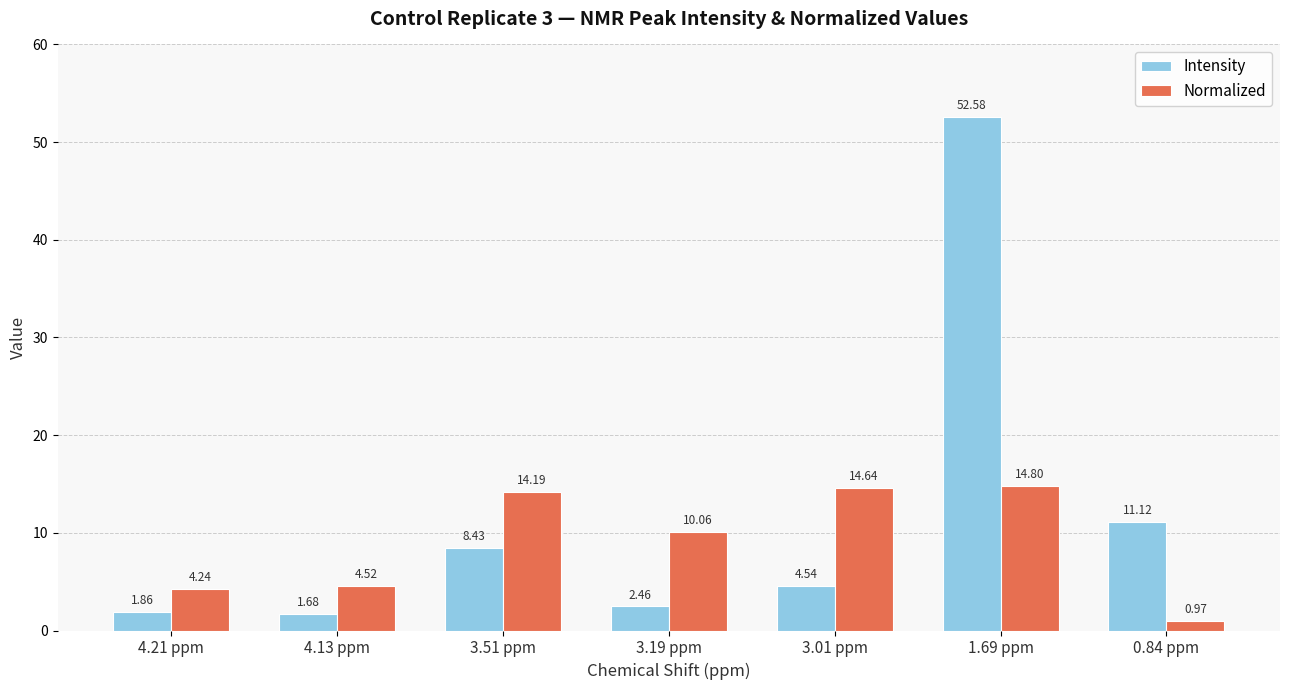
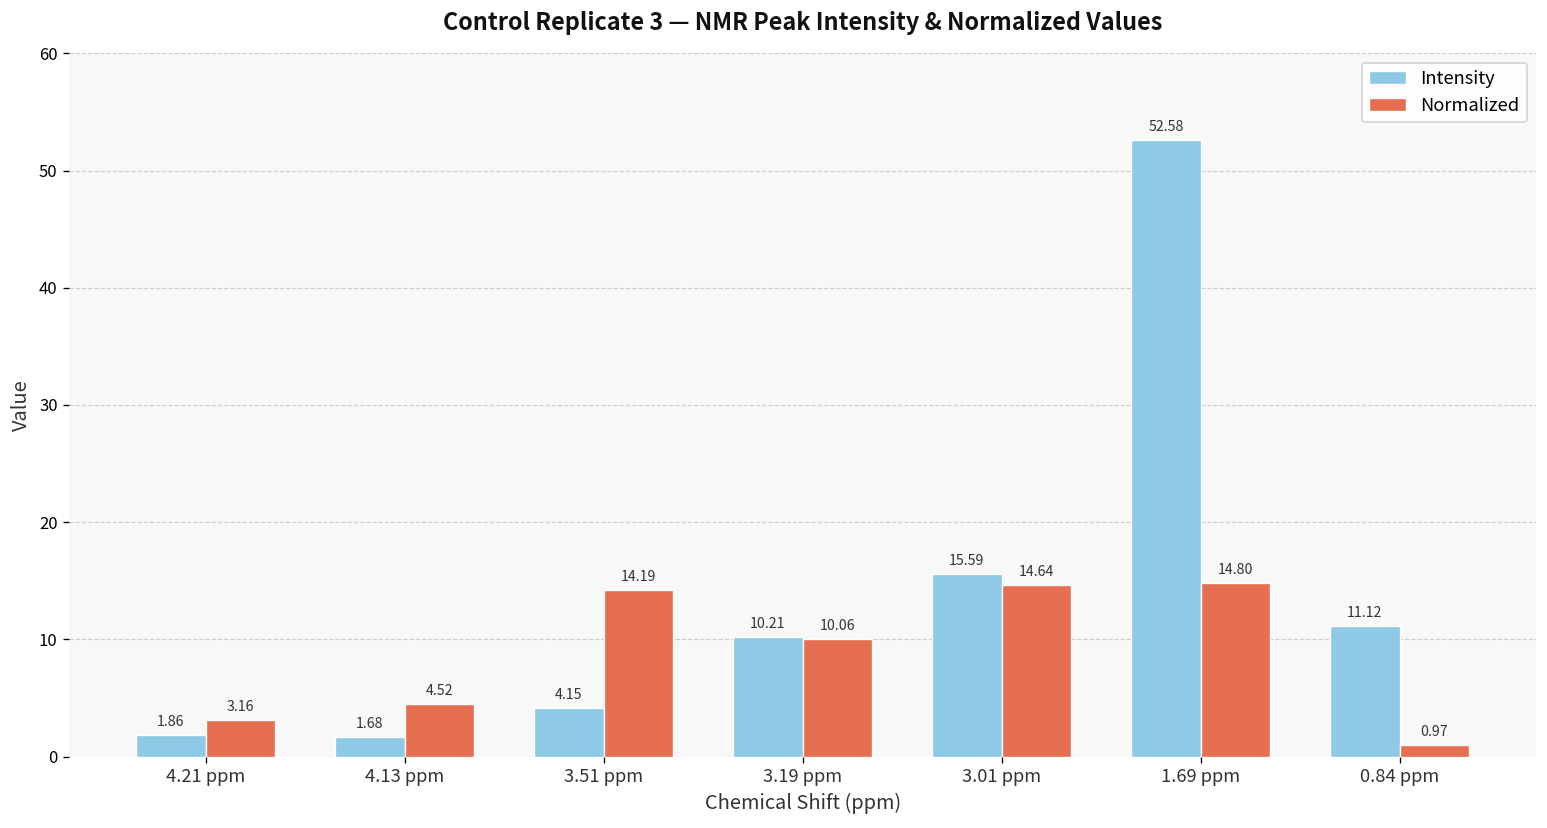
Normalized, 4.21 ppm: 4.24 -> 3.16
Intensity, 3.51 ppm: 8.43 -> 4.15
Intensity, 3.19 ppm: 2.46 -> 10.21
Intensity, 3.01 ppm: 4.54 -> 15.59
